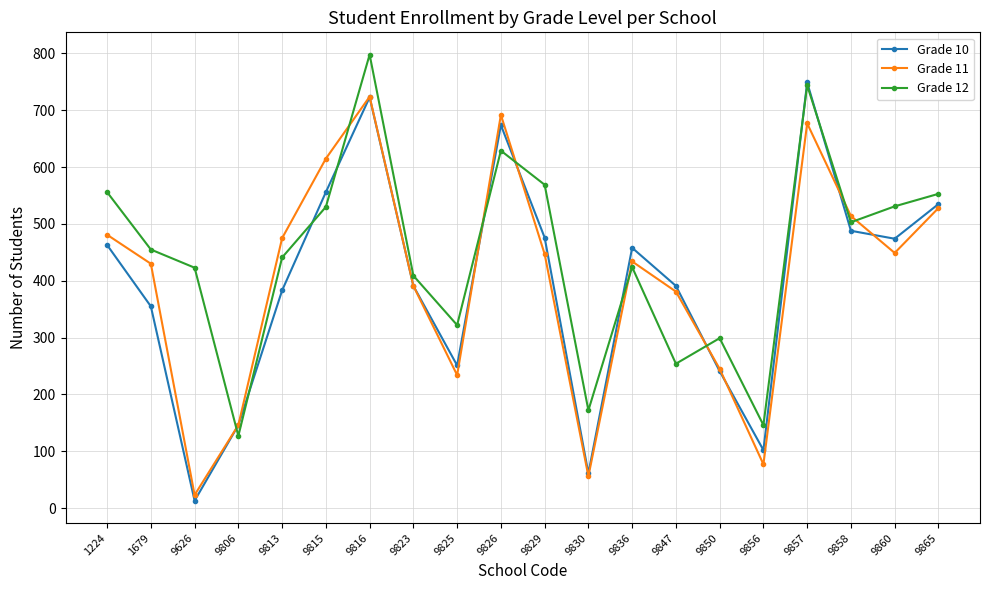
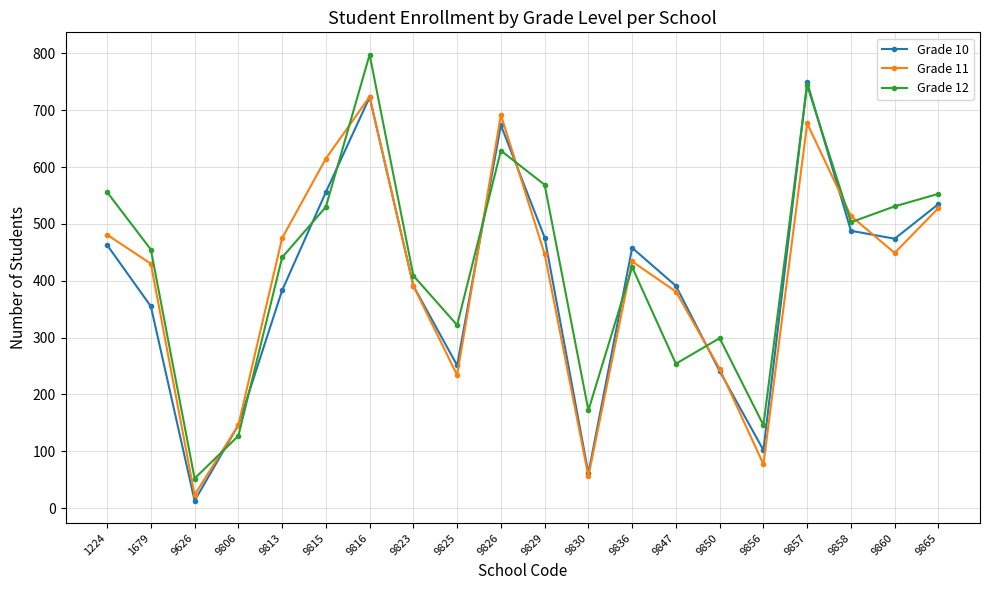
Grade 12, 9626: 420 -> 50
